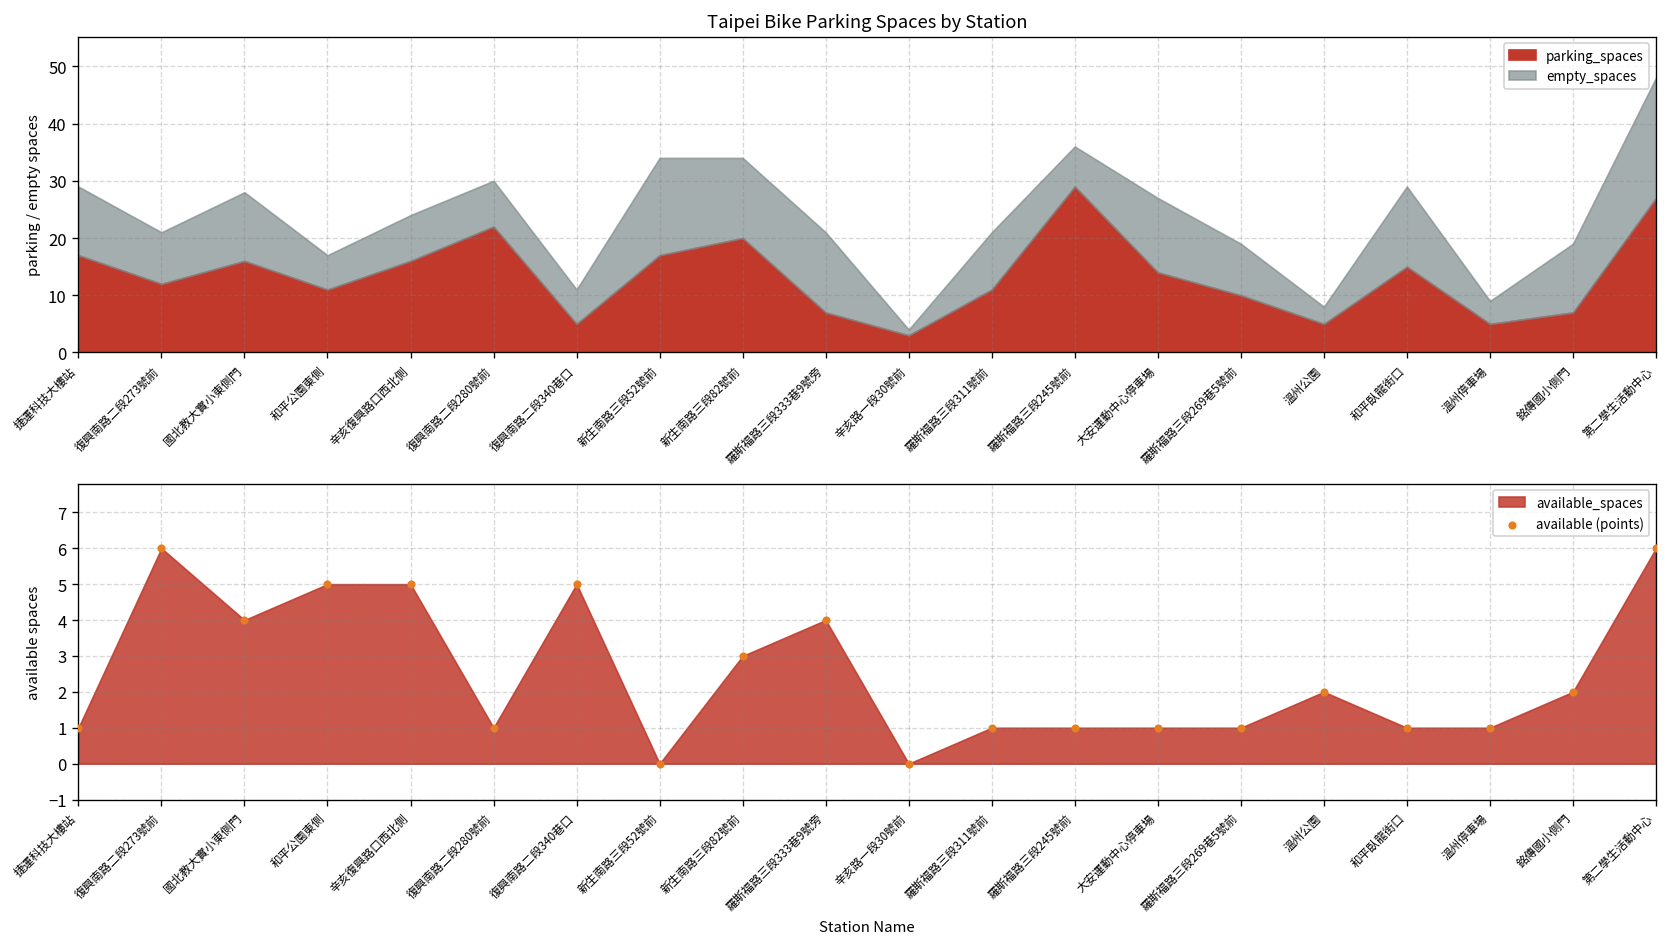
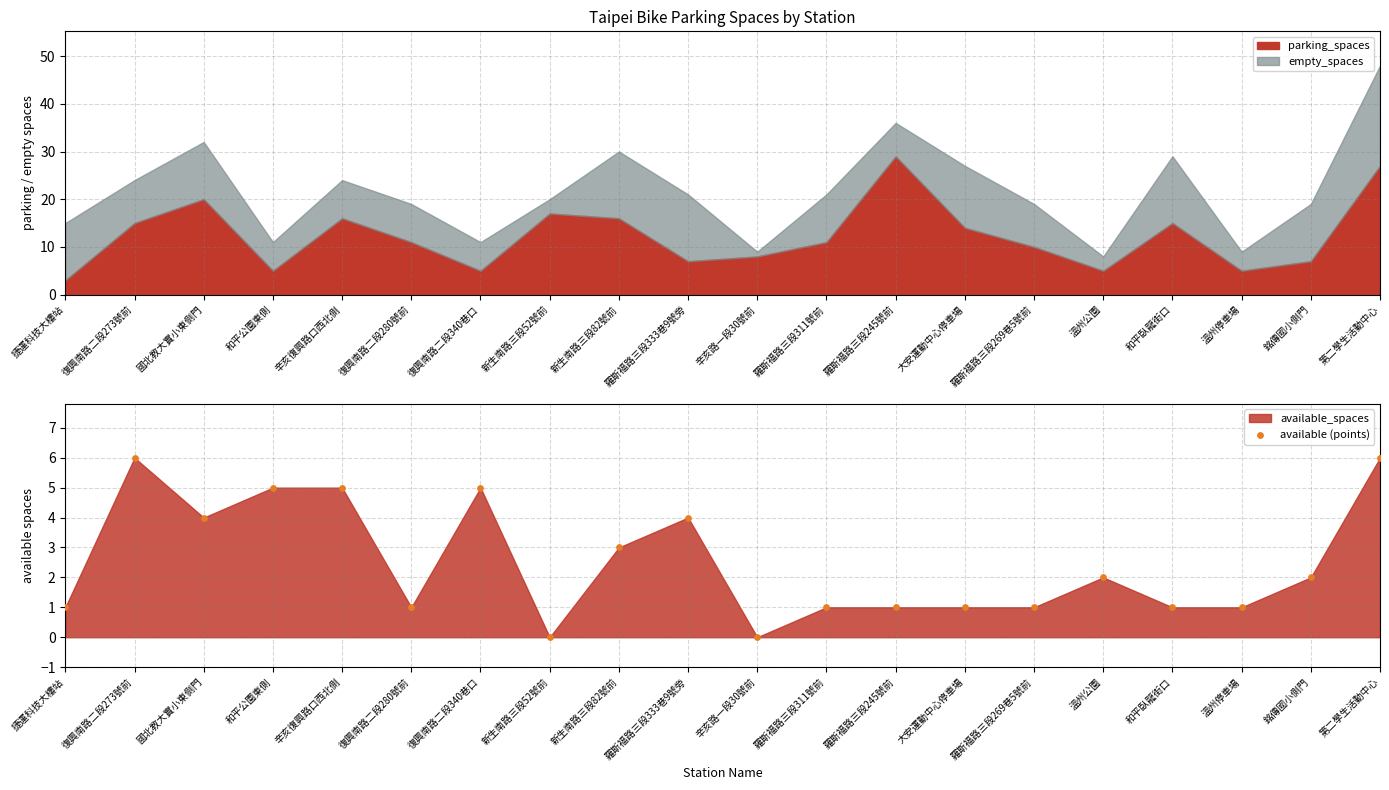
Taipei Bike Parking Spaces by Station, parking_spaces, 捷運科技大樓站: 17 -> 3
Taipei Bike Parking Spaces by Station, parking_spaces, 復興南路二段273號前: 12 -> 15
Taipei Bike Parking Spaces by Station, parking_spaces, 國北教大實小東側門: 16 -> 20
Taipei Bike Parking Spaces by Station, parking_spaces, 和平公園東側: 11 -> 5
Taipei Bike Parking Spaces by Station, parking_spaces, 復興南路二段280號前: 22 -> 11
Taipei Bike Parking Spaces by Station, empty_spaces, 新生南路三段52號前: 17 -> 3
Taipei Bike Parking Spaces by Station, parking_spaces, 新生南路三段82號前: 20 -> 16
Taipei Bike Parking Spaces by Station, parking_spaces, 辛亥路一段30號前: 3 -> 8
